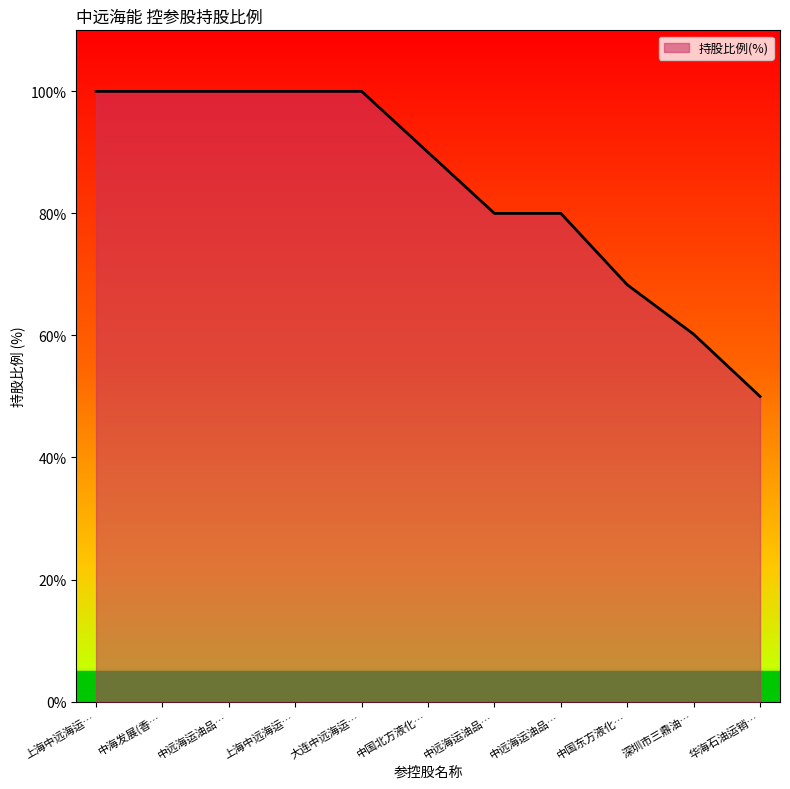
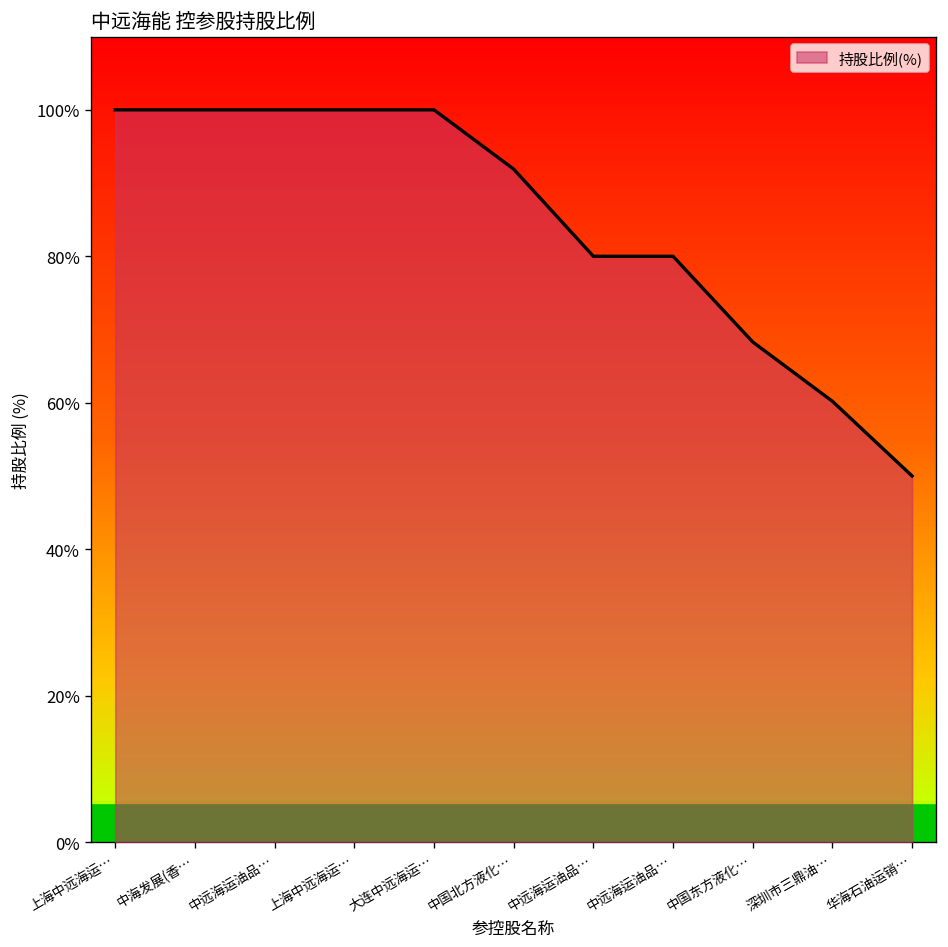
中国北方液化…: 90% -> 92%
